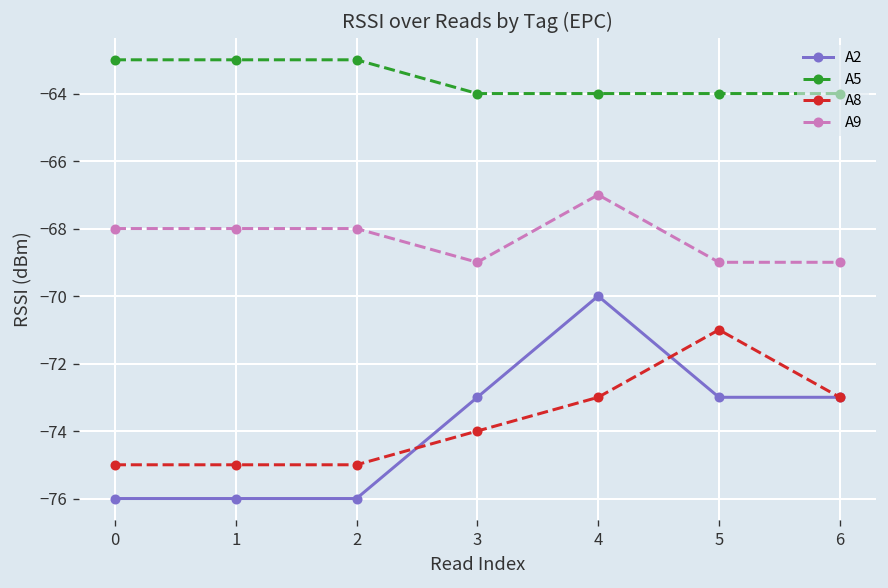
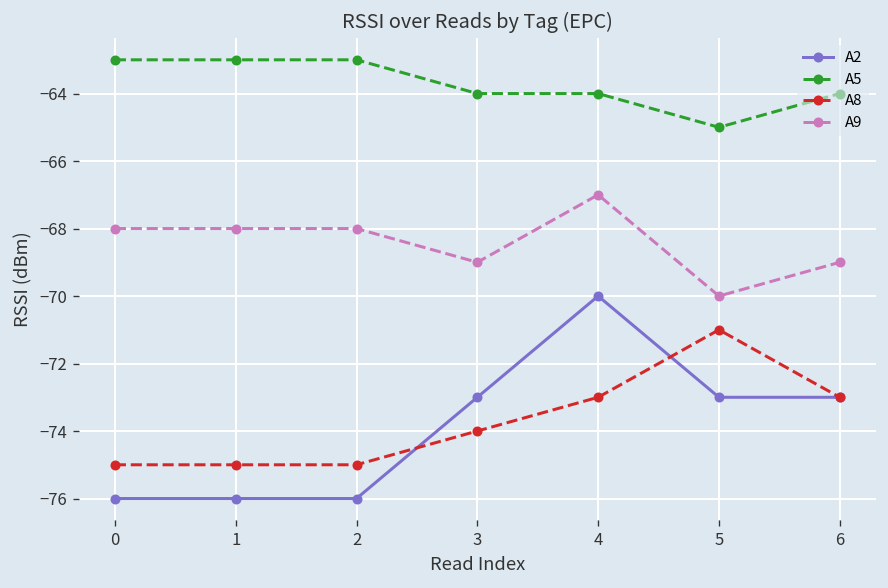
A5, 5: -64 -> -65
A9, 5: -69 -> -70
